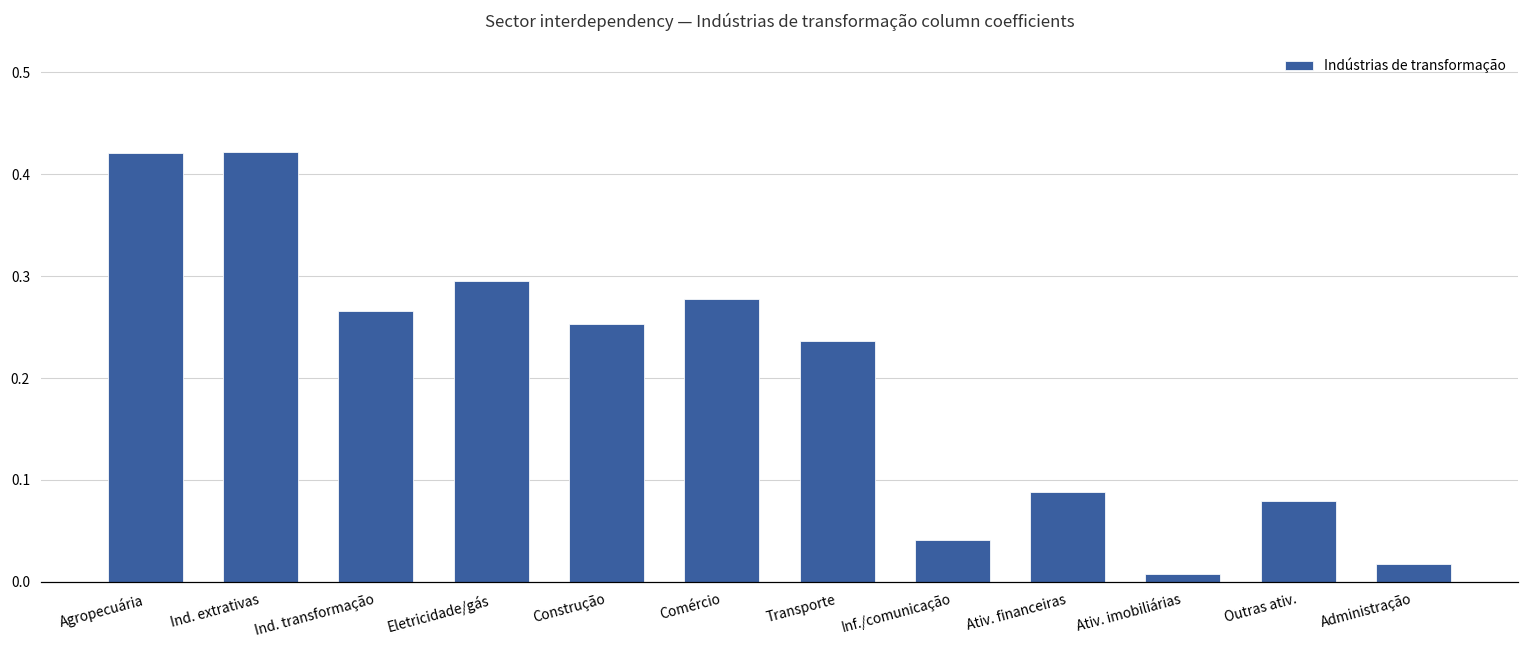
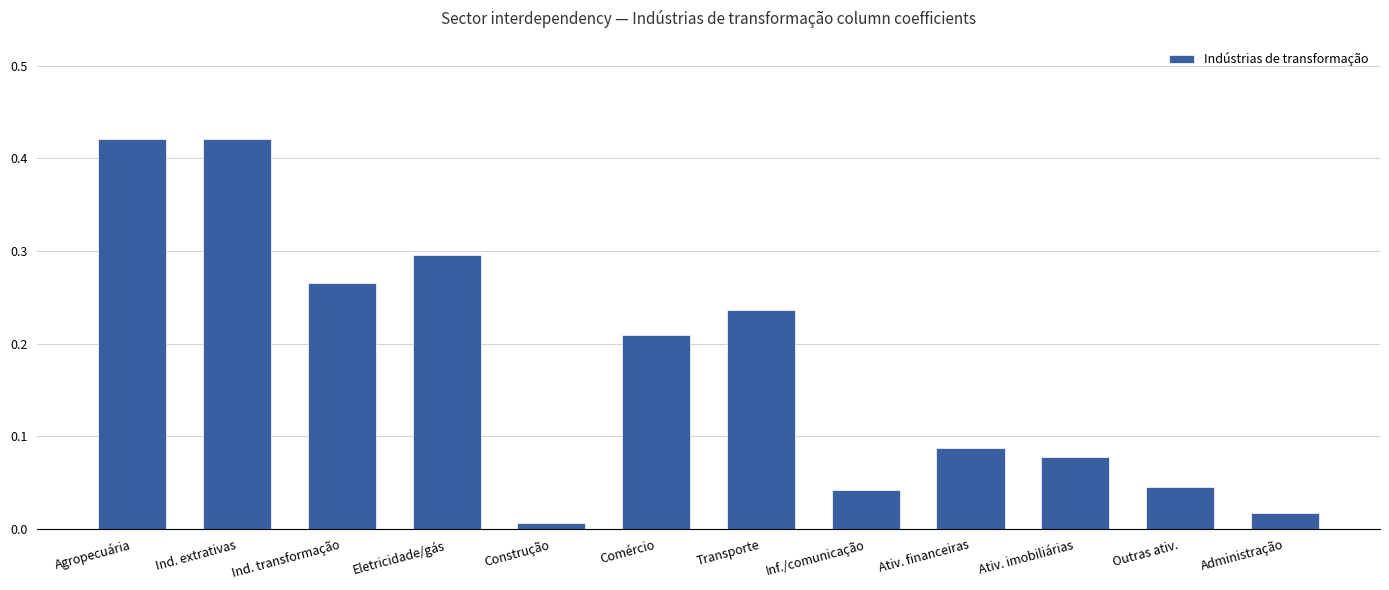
Construção: 0.25 -> 0.01
Comércio: 0.28 -> 0.21
Ativ. imobiliárias: 0.01 -> 0.08
Outras ativ.: 0.08 -> 0.05
